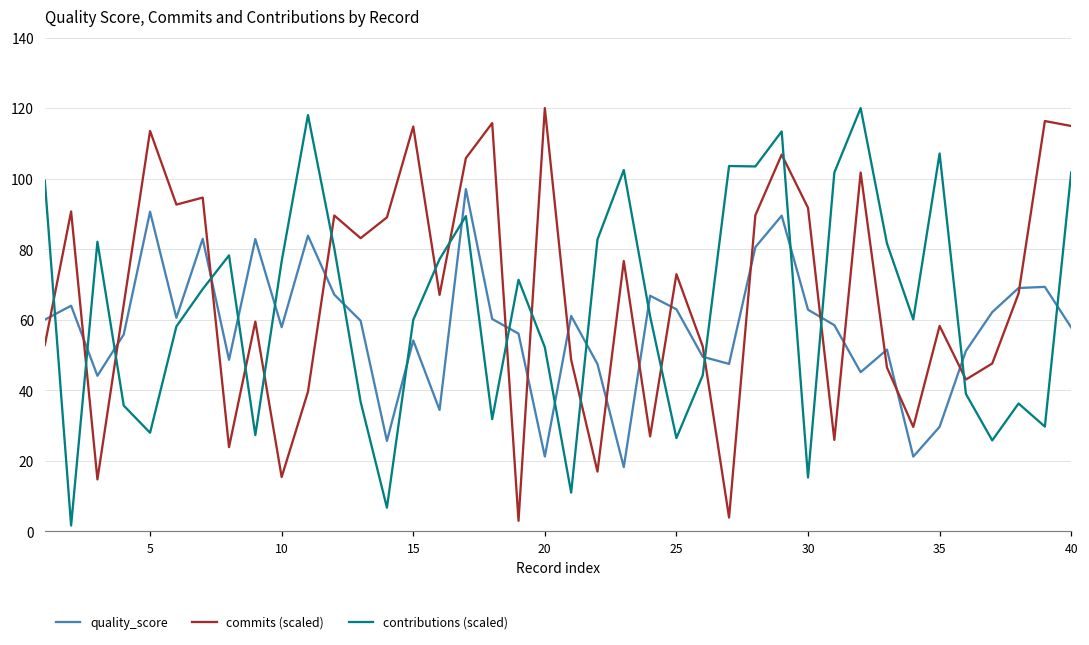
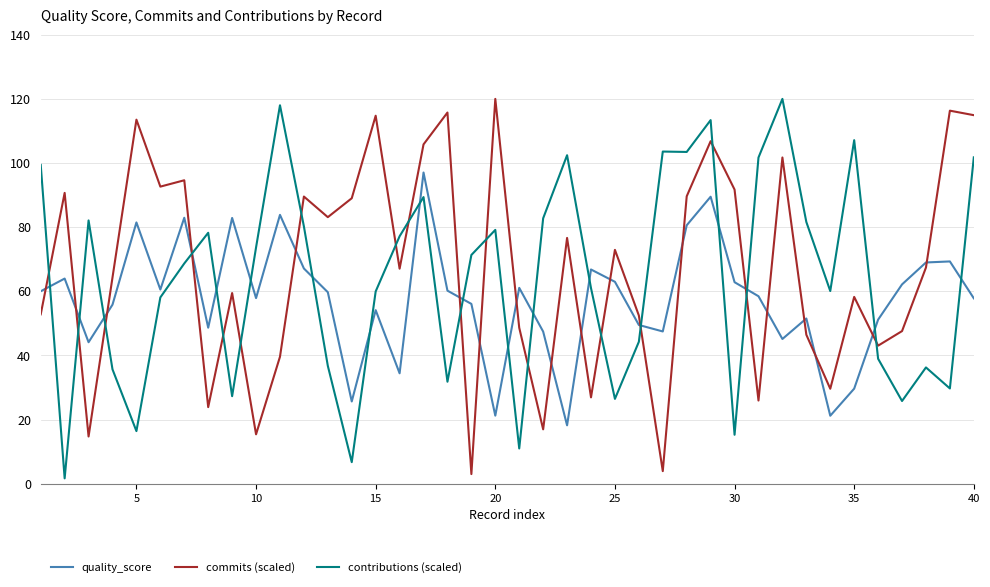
quality_score, 5: 91 -> 81
contributions (scaled), 5: 28 -> 16
contributions (scaled), 10: 77 -> 74
contributions (scaled), 20: 52 -> 79
